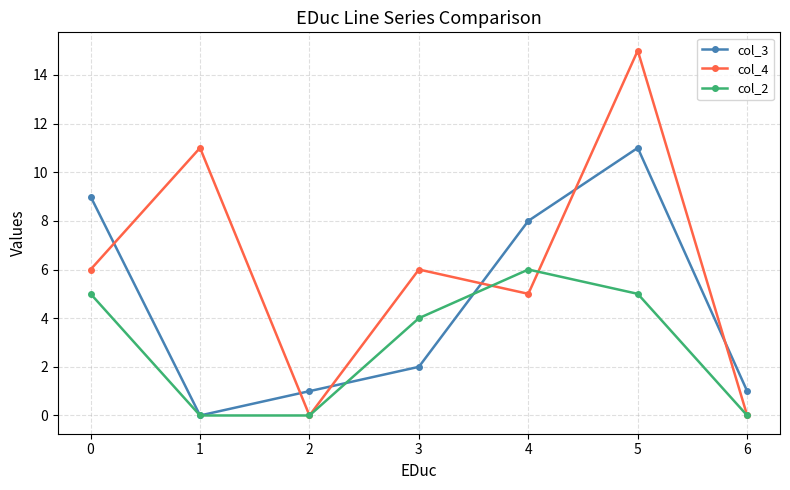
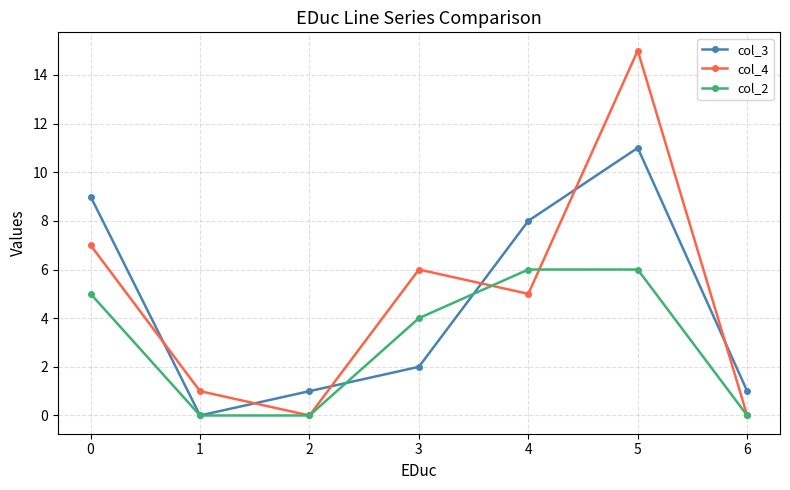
col_4, 0: 6 -> 7
col_4, 1: 11 -> 1
col_2, 5: 5 -> 6
